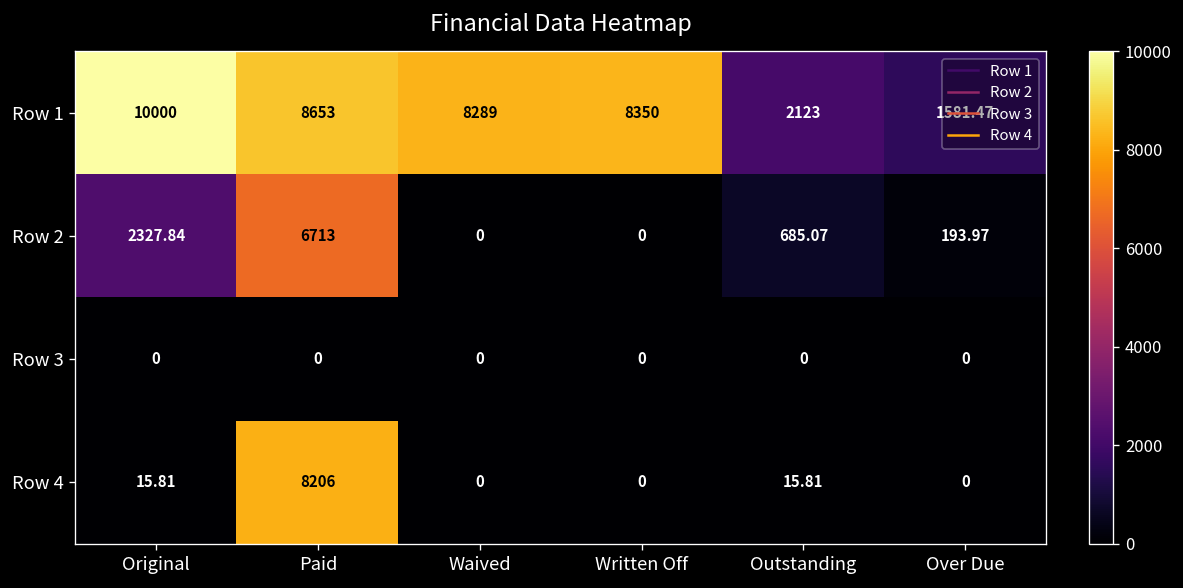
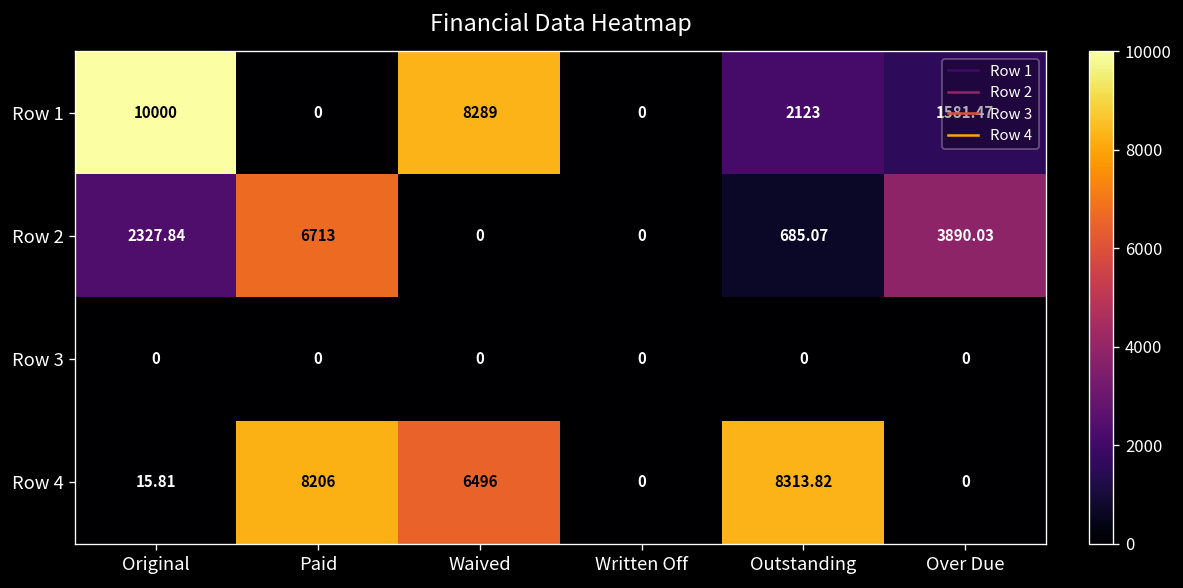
Row 1, Paid: 8653 -> 0
Row 1, Written Off: 8350 -> 0
Row 2, Over Due: 193.97 -> 3890.03
Row 4, Waived: 0 -> 6496
Row 4, Outstanding: 15.81 -> 8313.82
